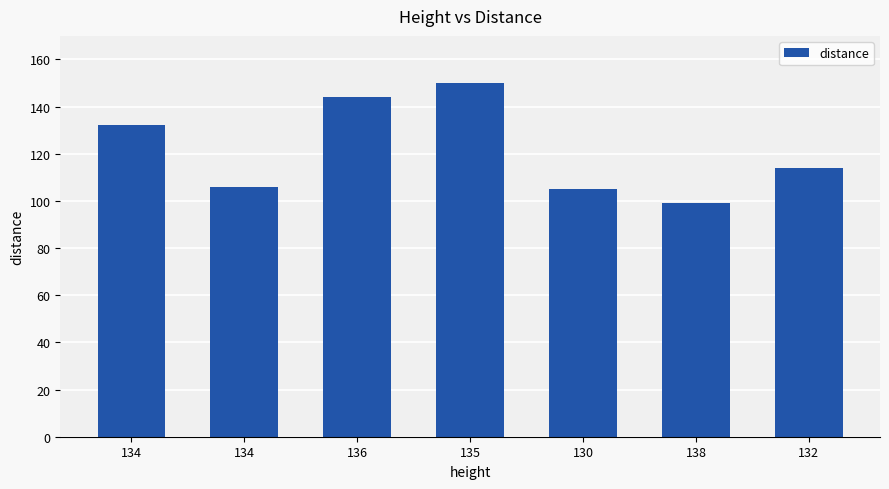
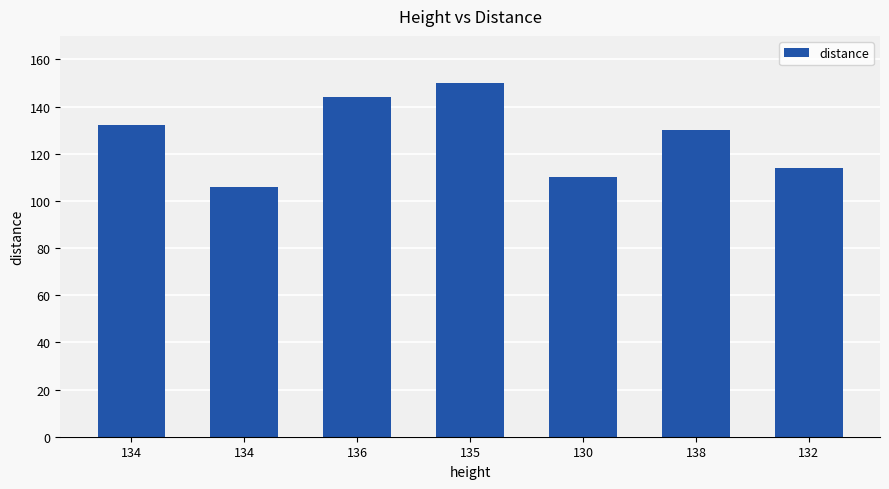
130: 105 -> 110
138: 99 -> 130
